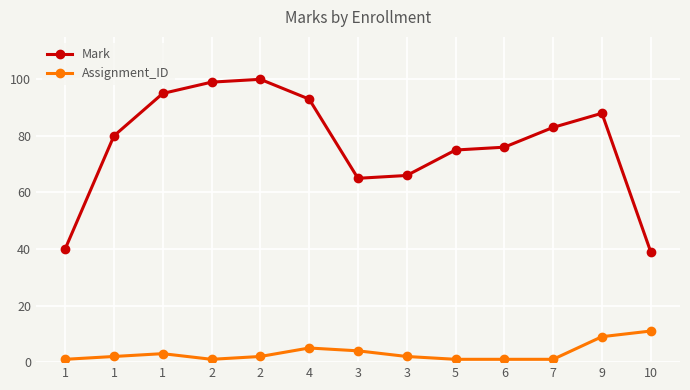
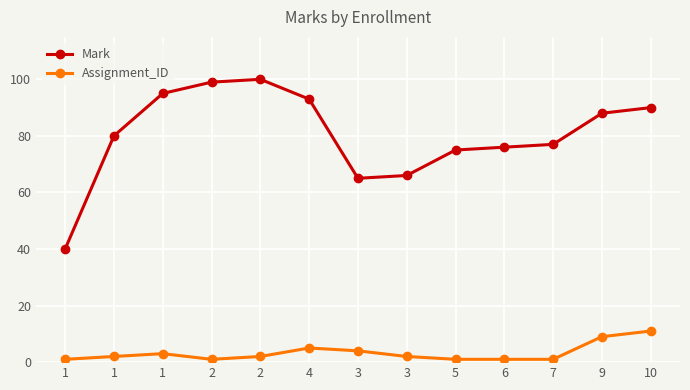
Mark, 7: 83 -> 77
Mark, 10: 39 -> 90
